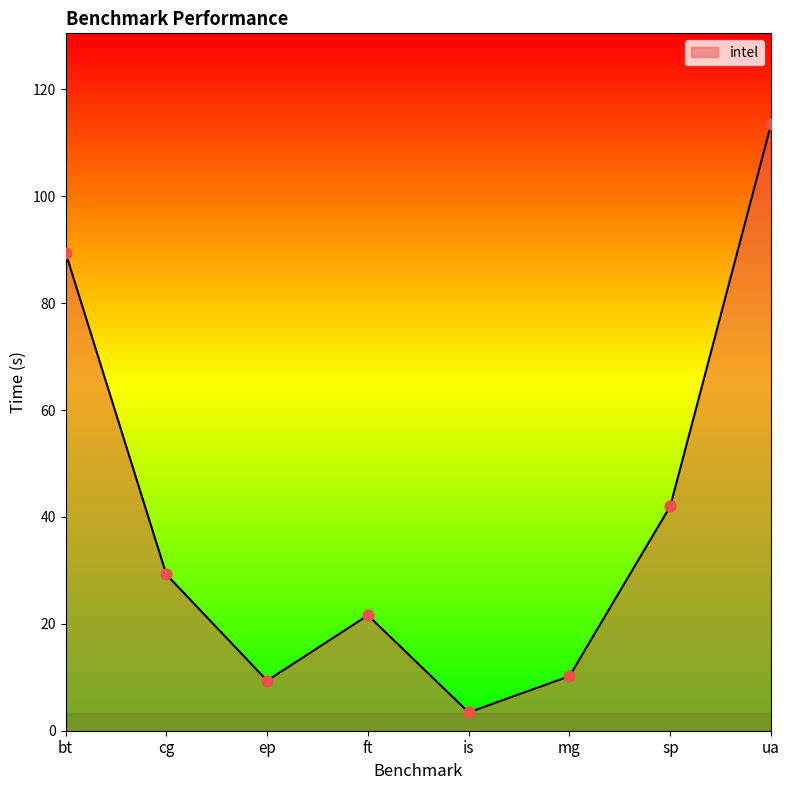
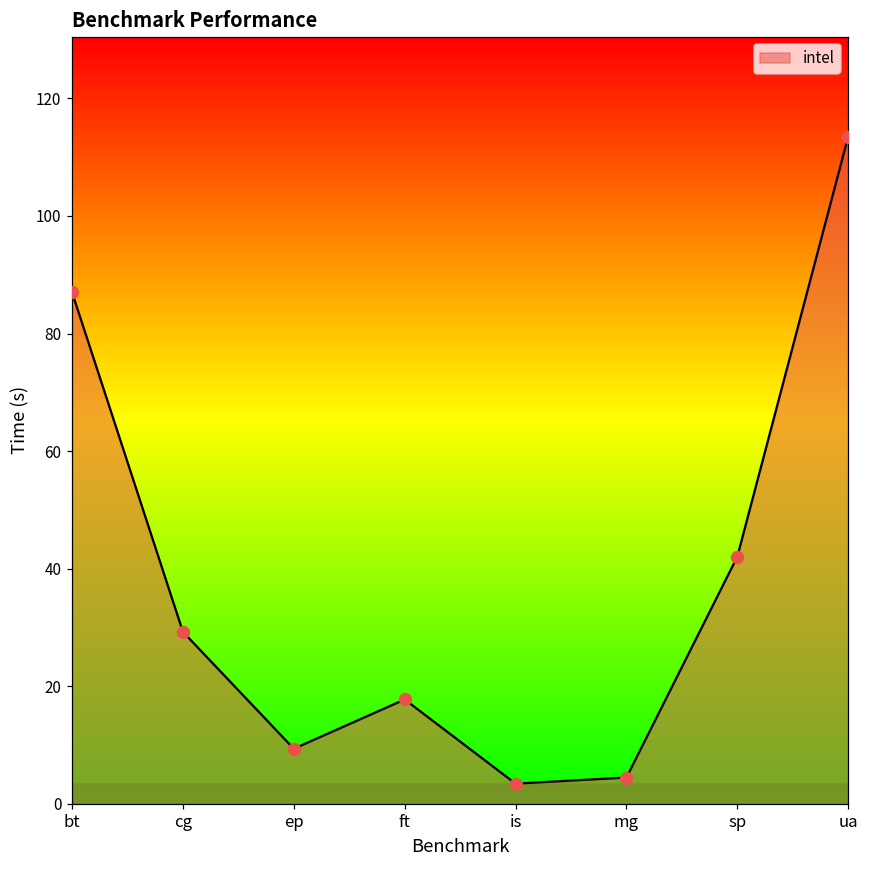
bt: 89 -> 87
ft: 22 -> 18
mg: 10 -> 4
